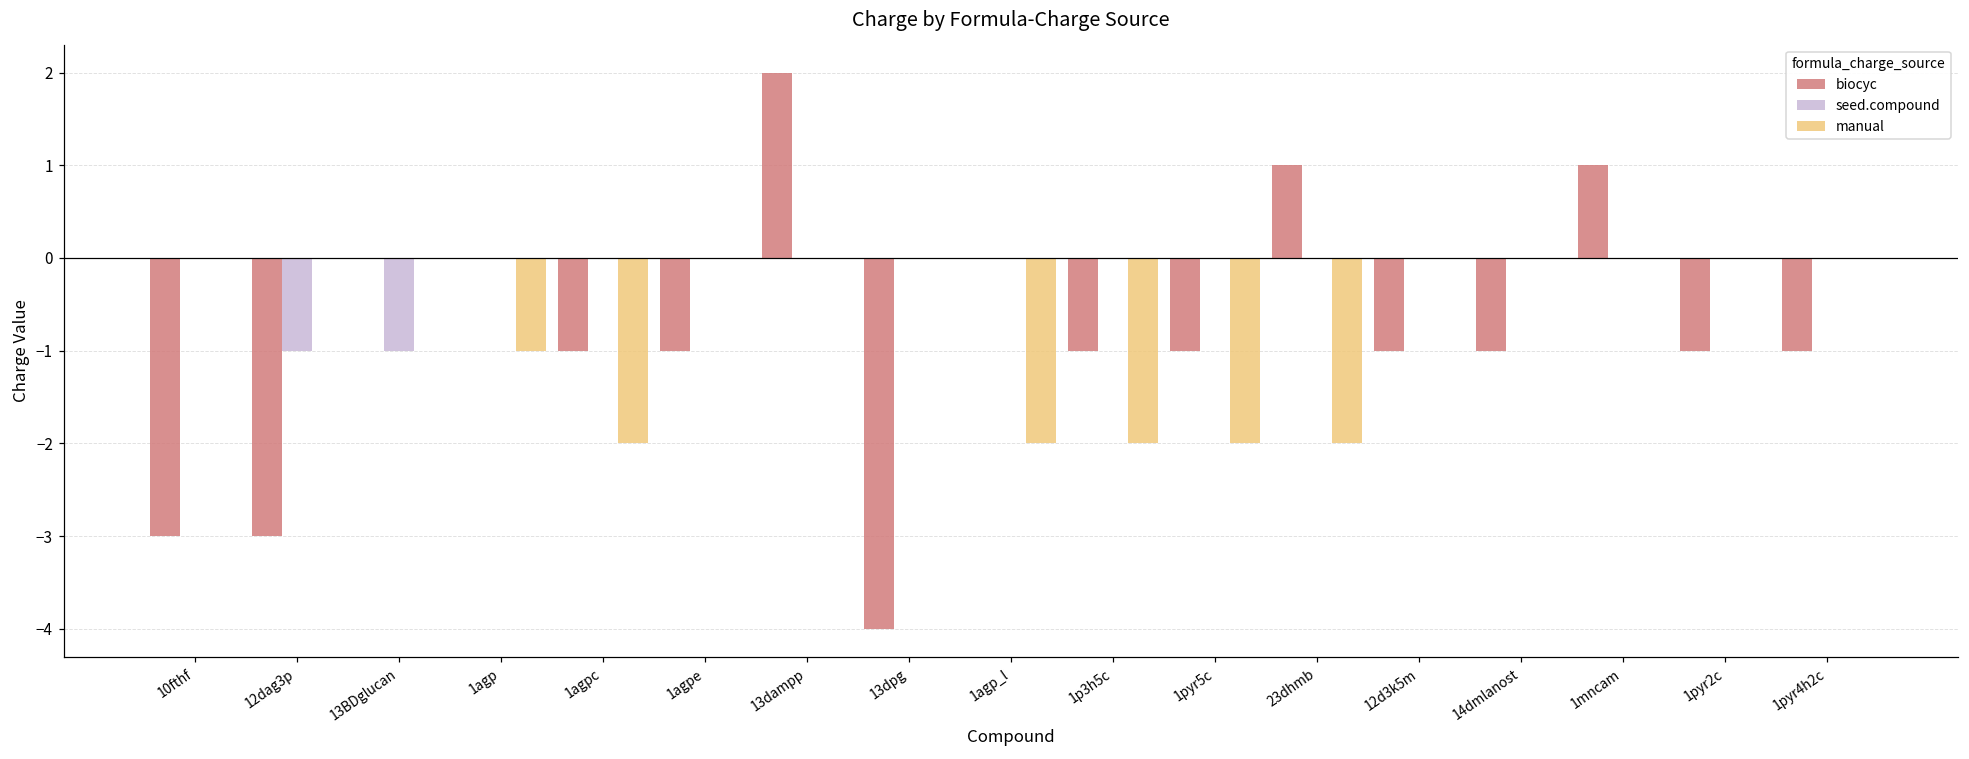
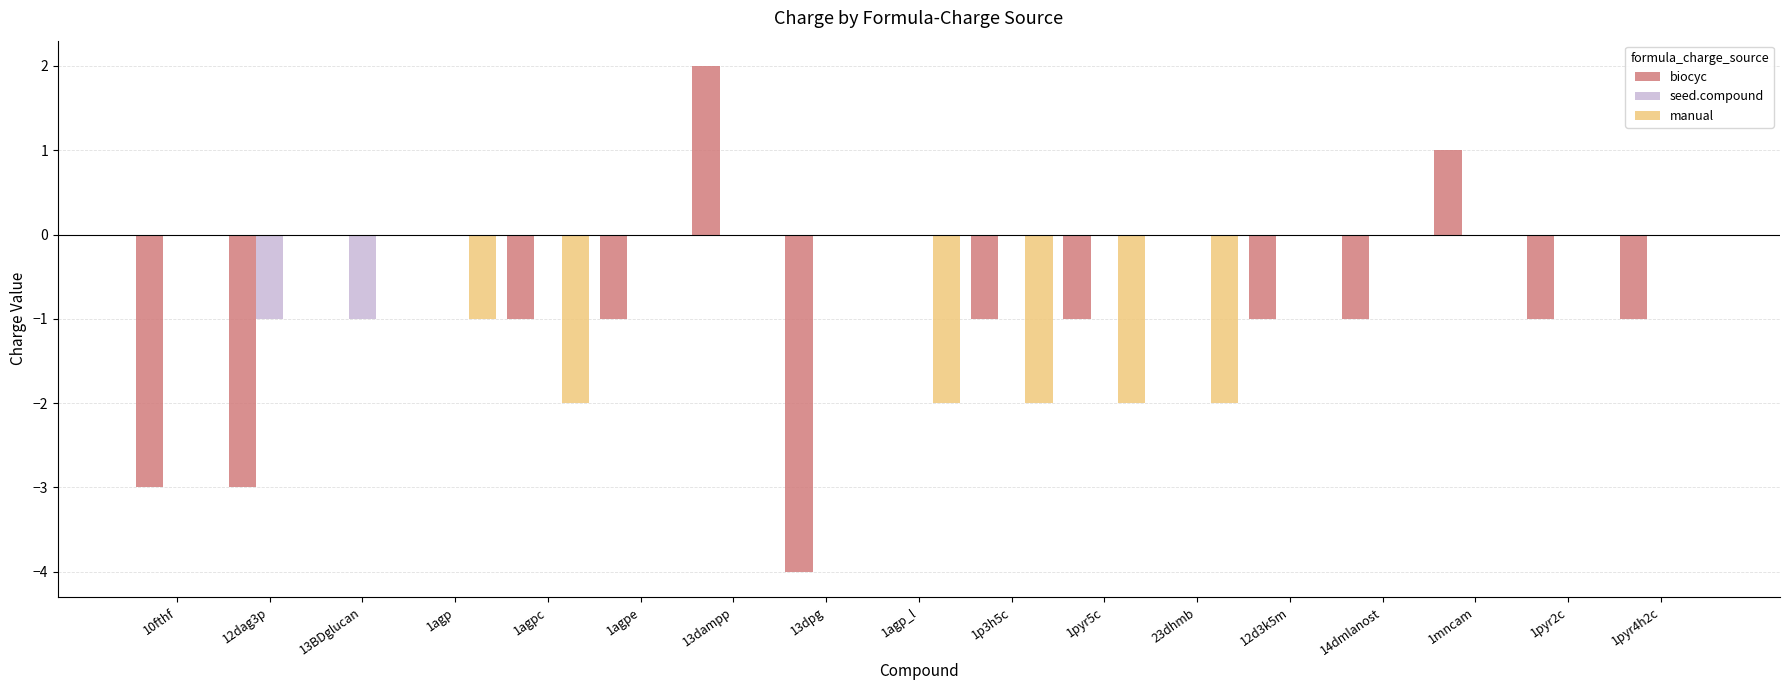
biocyc, 23dhmb: 1 -> 0
